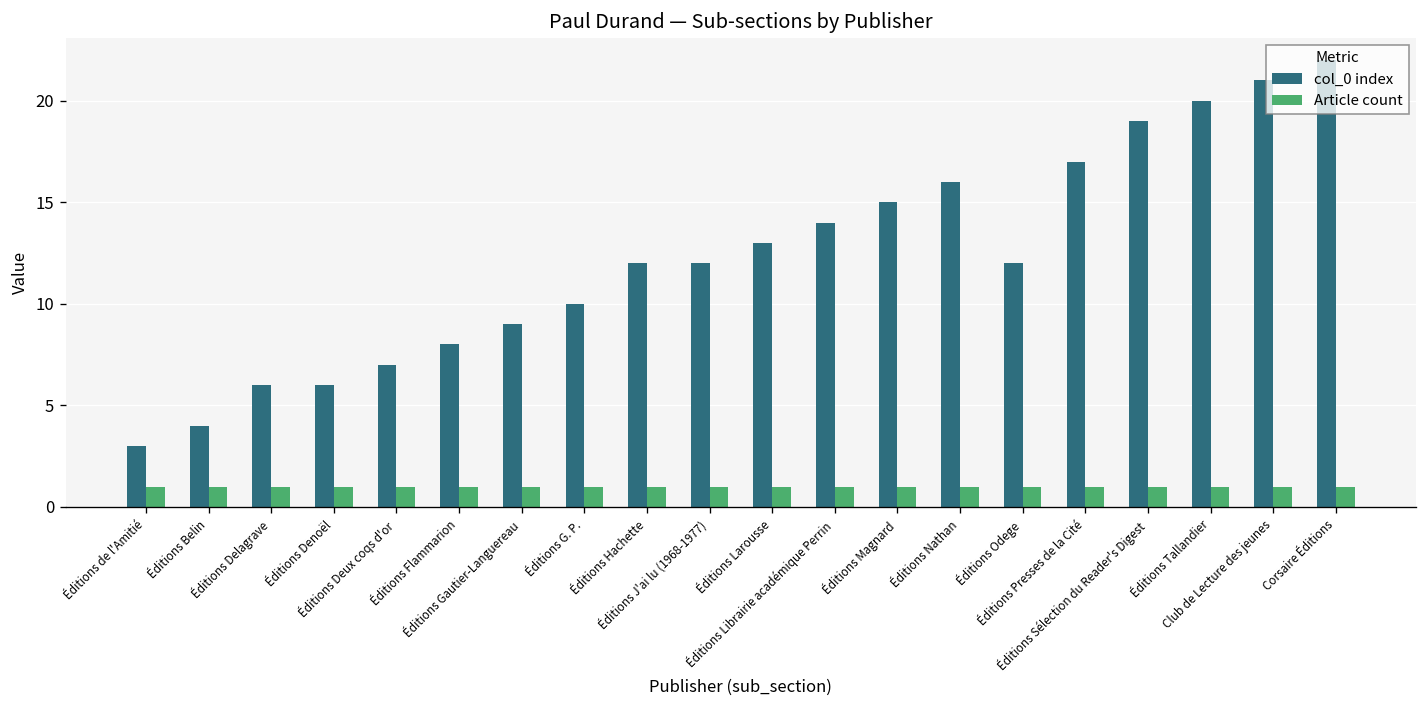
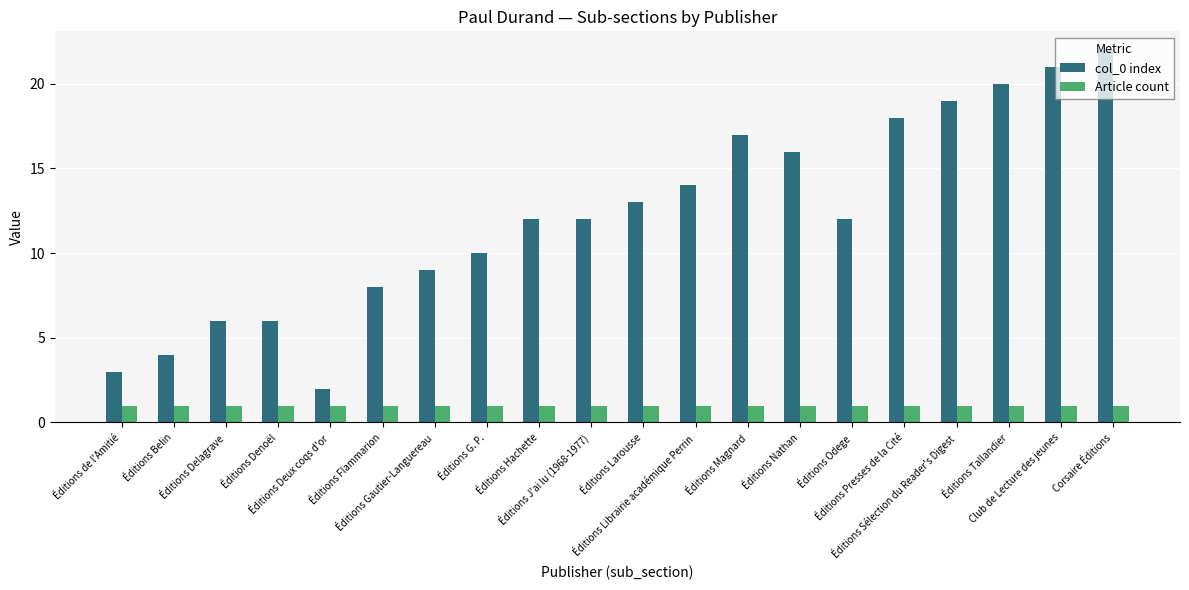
col_0 index, Éditions Deux coqs d'or: 7 -> 2
col_0 index, Éditions Magnard: 15 -> 17
col_0 index, Éditions Presses de la Cité: 17 -> 18
